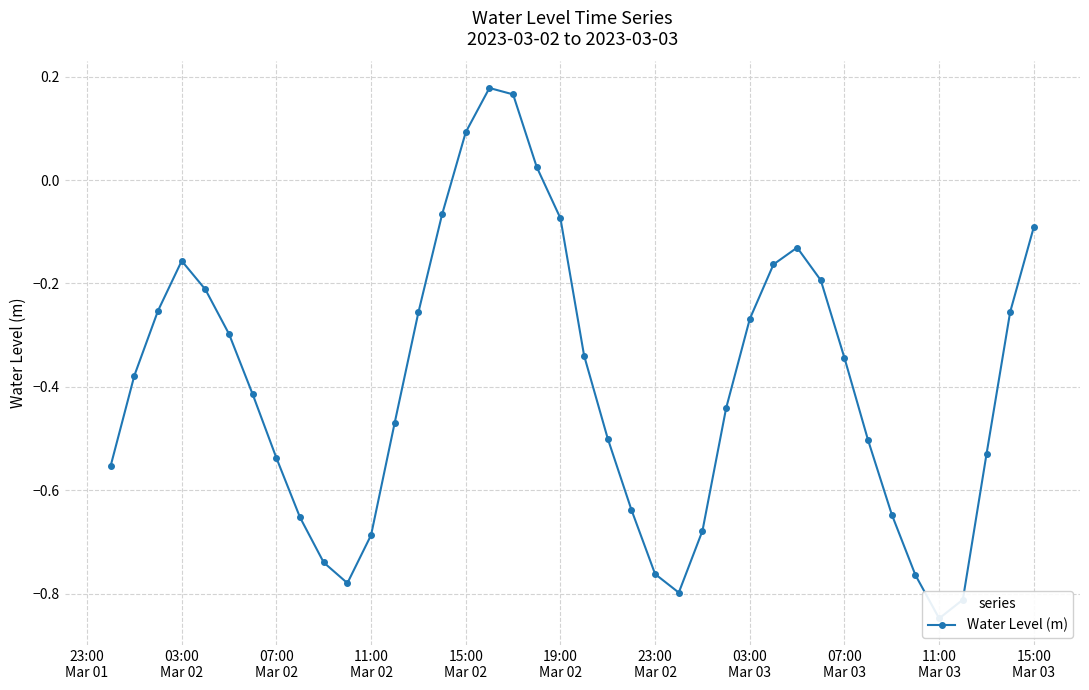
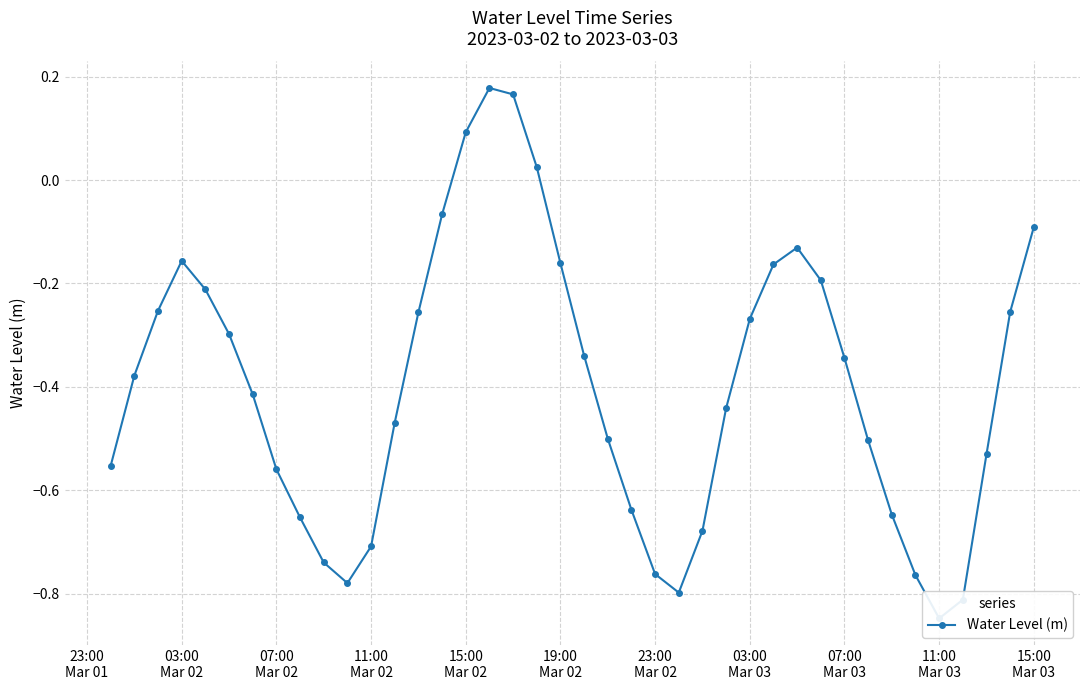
07:00 Mar 02: -0.54 -> -0.56
11:00 Mar 02: -0.69 -> -0.71
19:00 Mar 02: -0.07 -> -0.16
